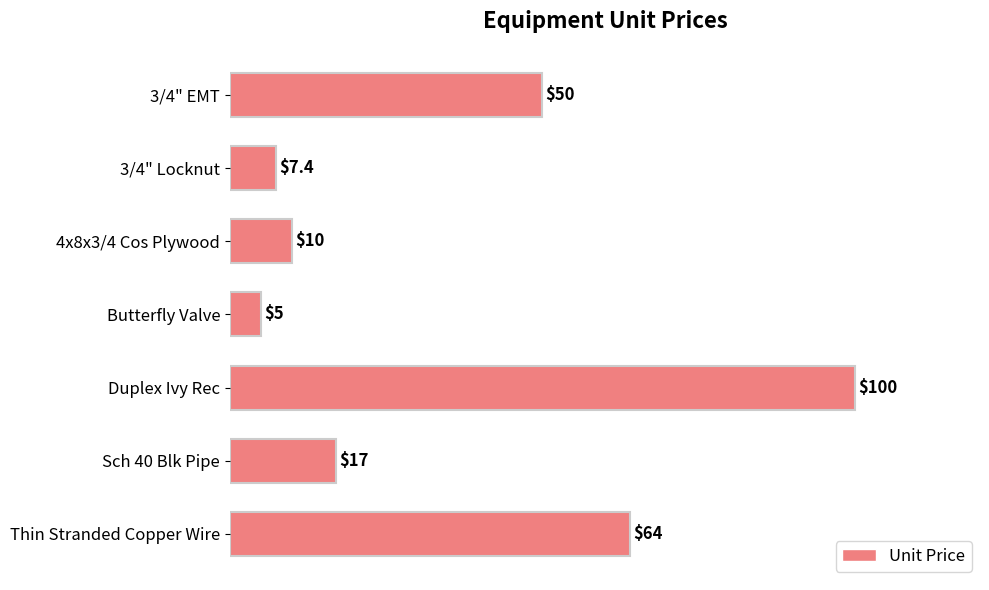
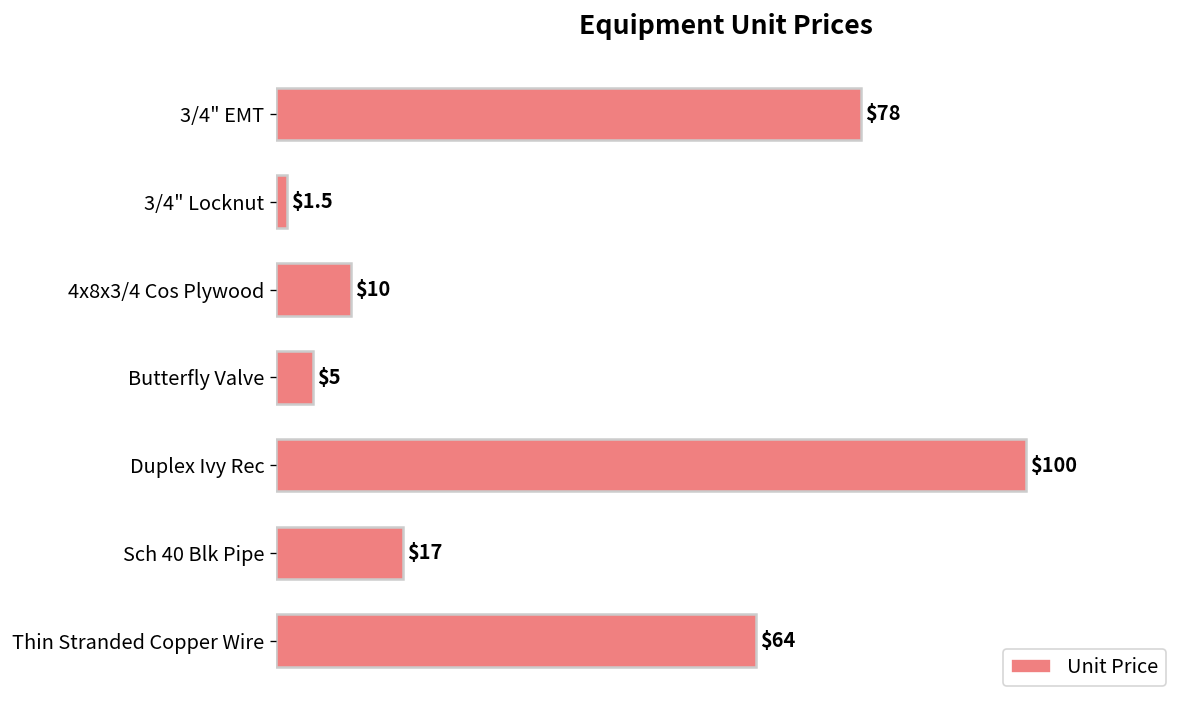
3/4" EMT: $50 -> $78
3/4" Locknut: $7.4 -> $1.5
